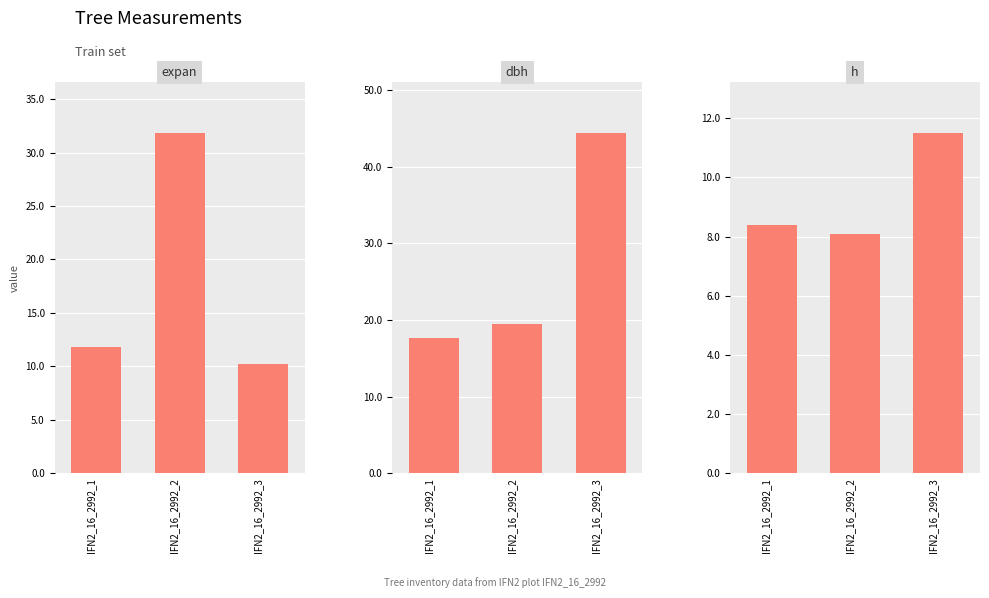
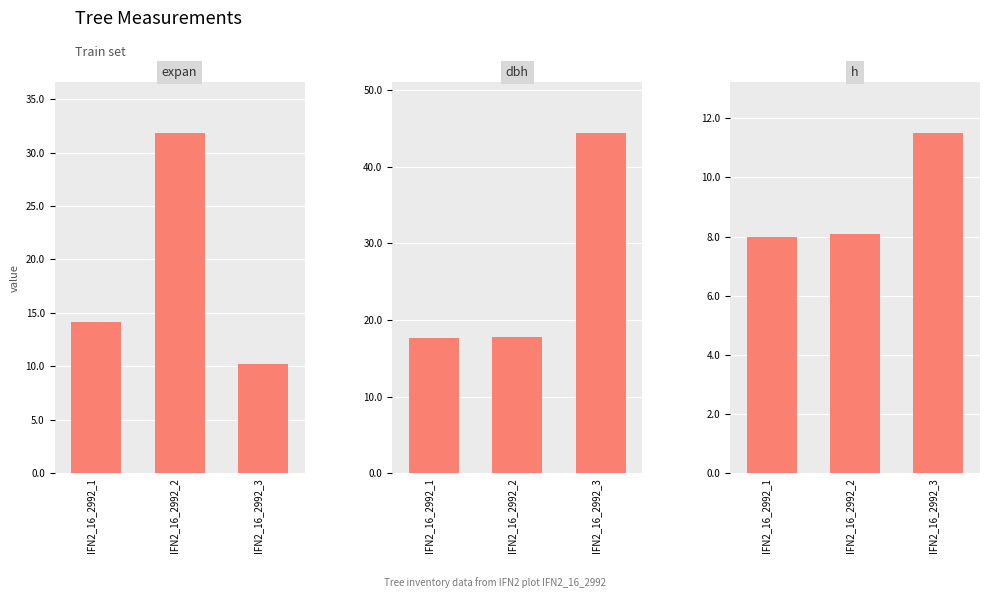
expan, IFN2_16_2992_1: 11.8 -> 14.1
dbh, IFN2_16_2992_2: 20 -> 18
h, IFN2_16_2992_1: 8.4 -> 8.0
